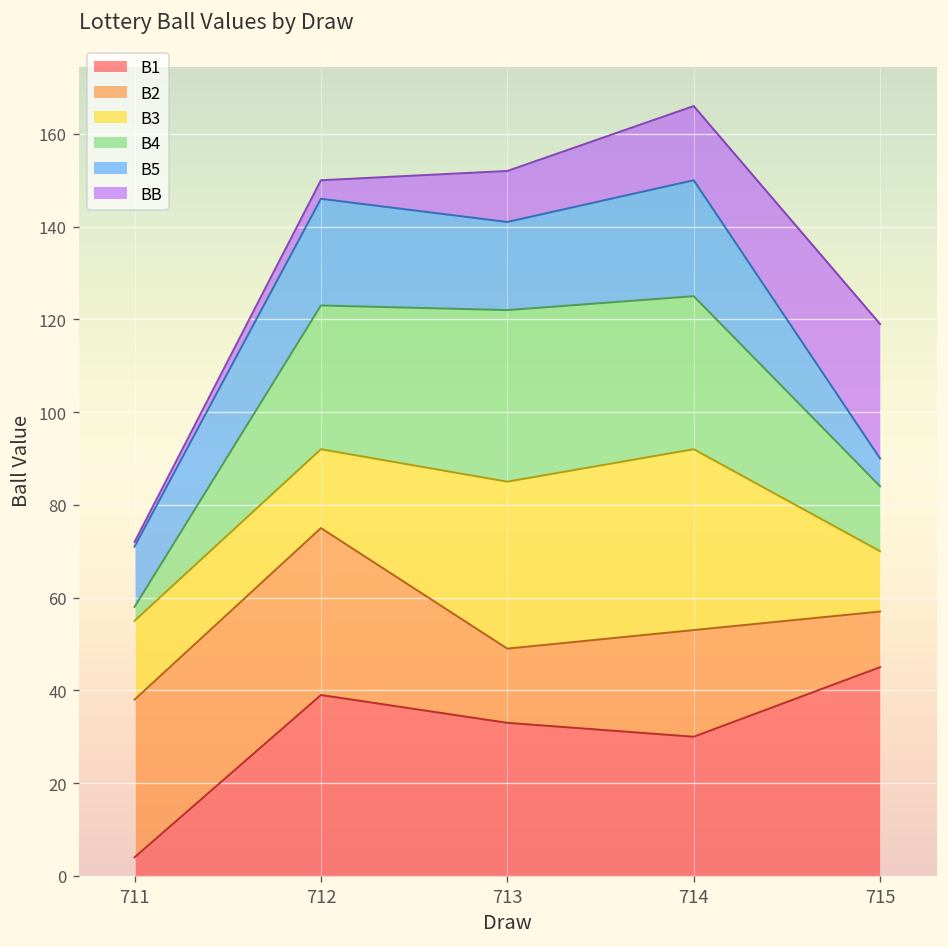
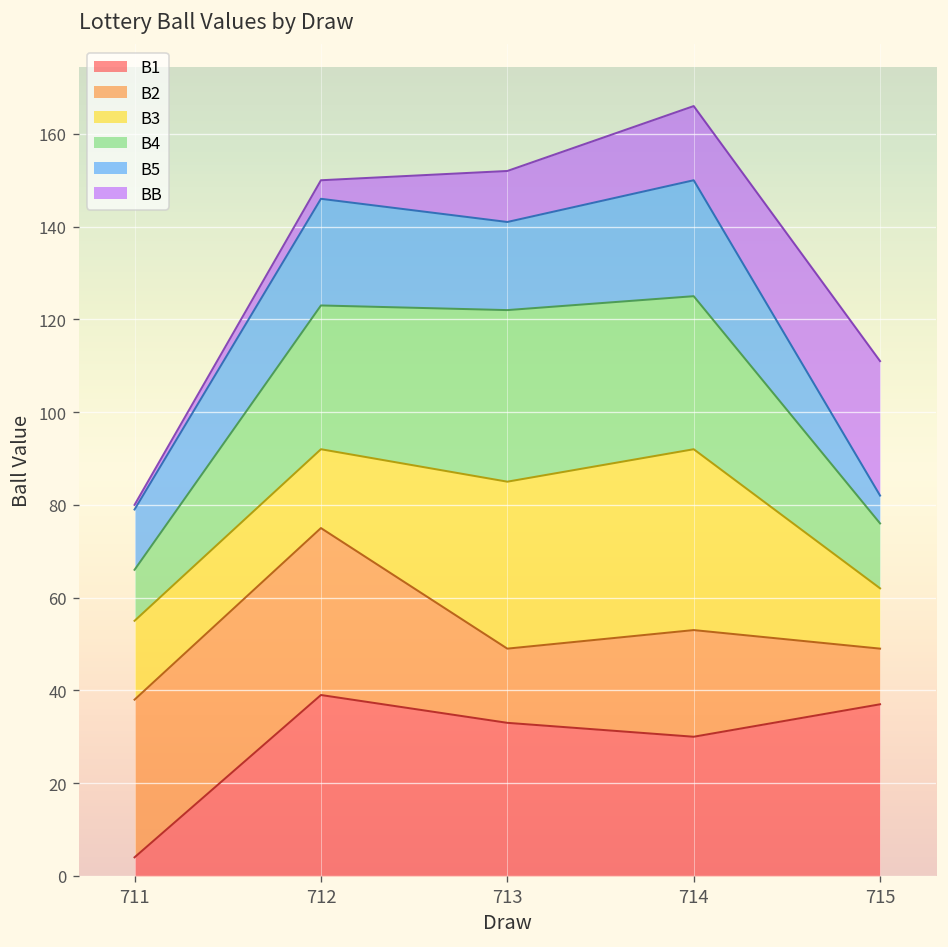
B4, 711: 3 -> 11
B1, 715: 45 -> 37
